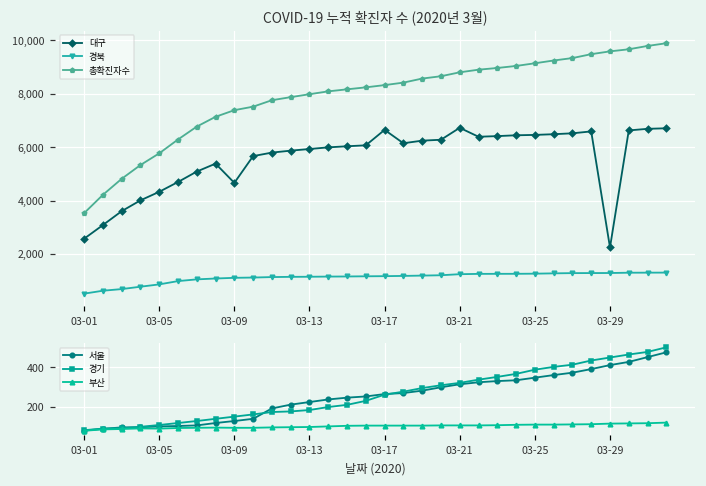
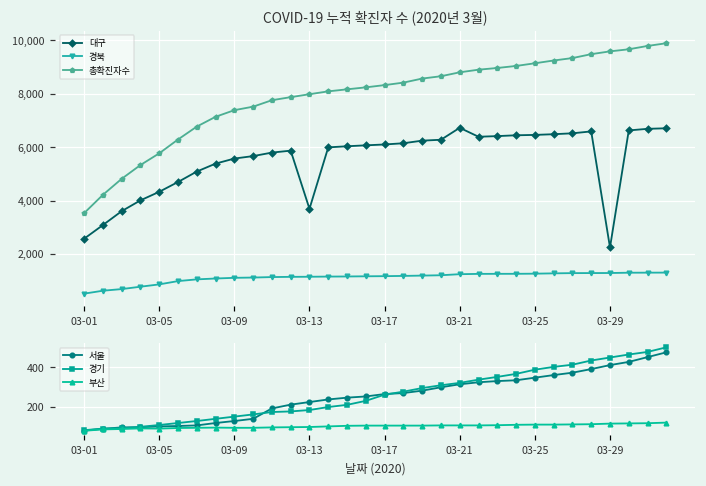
COVID-19 누적 확진자 수 (2020년 3월), 대구, 03-09: 4,700 -> 5,600
COVID-19 누적 확진자 수 (2020년 3월), 대구, 03-13: 5,900 -> 3,700
COVID-19 누적 확진자 수 (2020년 3월), 대구, 03-17: 6,600 -> 6,100
